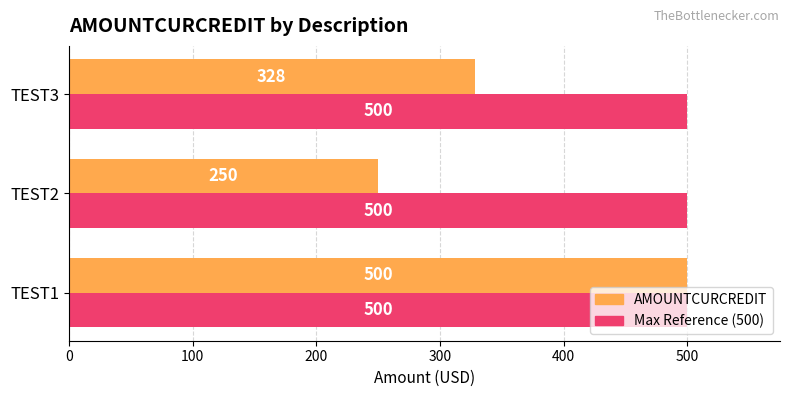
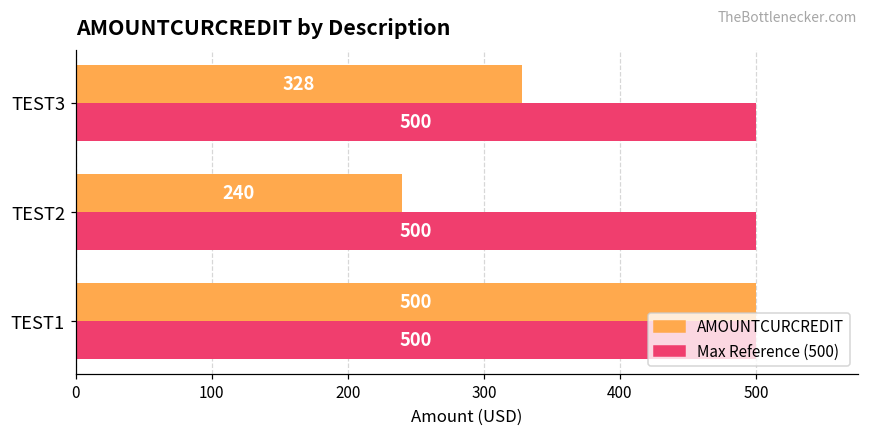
AMOUNTCURCREDIT, TEST2: 250 -> 240
